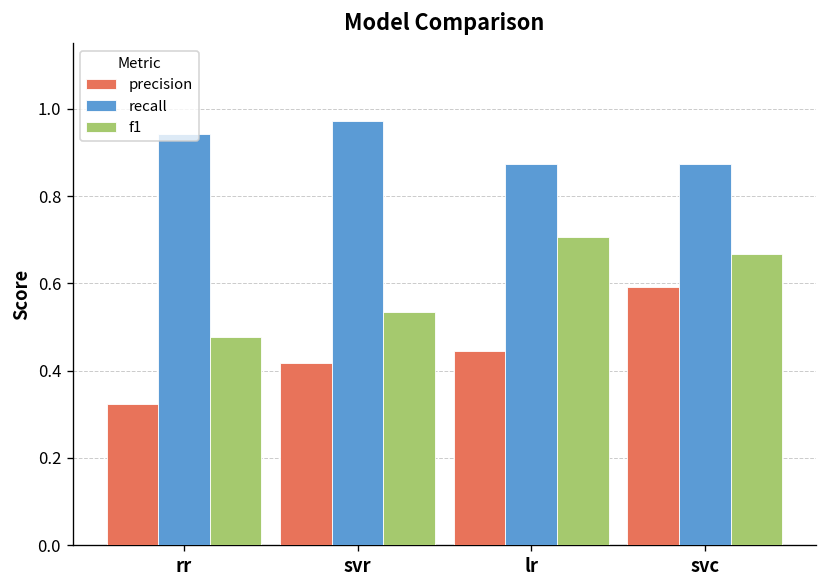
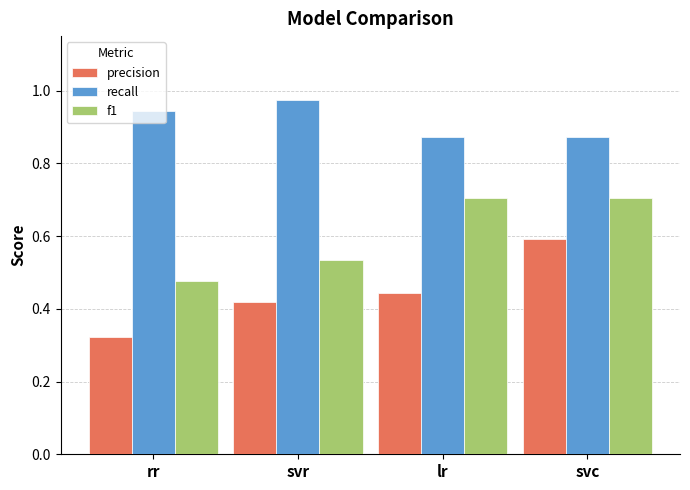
f1, svc: 0.67 -> 0.71
